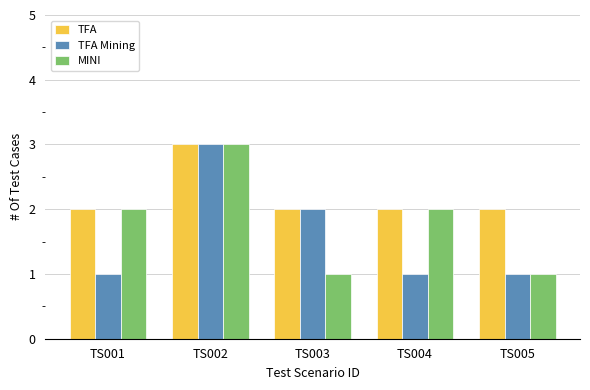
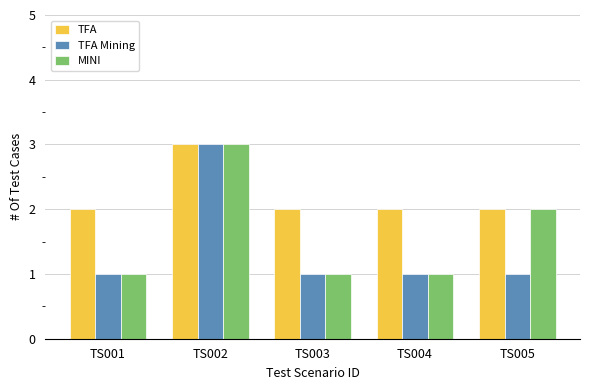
MINI, TS001: 2 -> 1
TFA Mining, TS003: 2 -> 1
MINI, TS004: 2 -> 1
MINI, TS005: 1 -> 2
